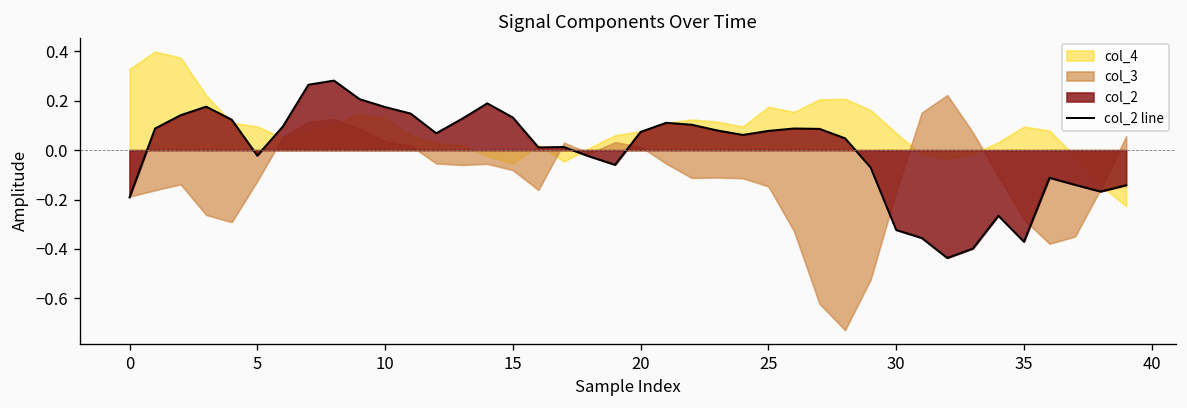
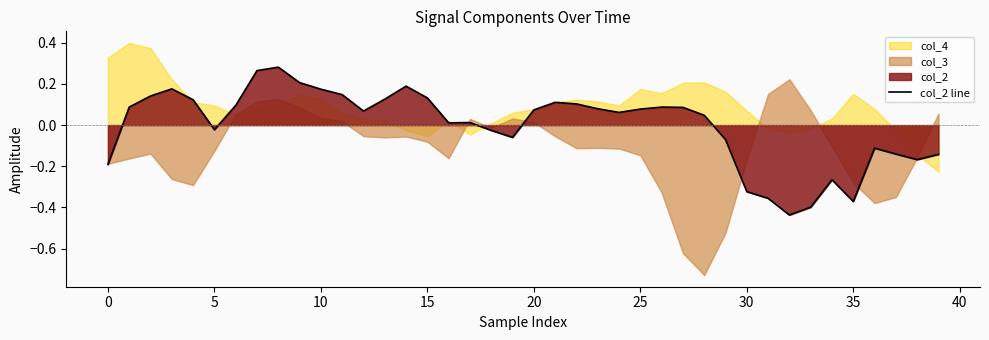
col_4, 35: 0.10 -> 0.15
